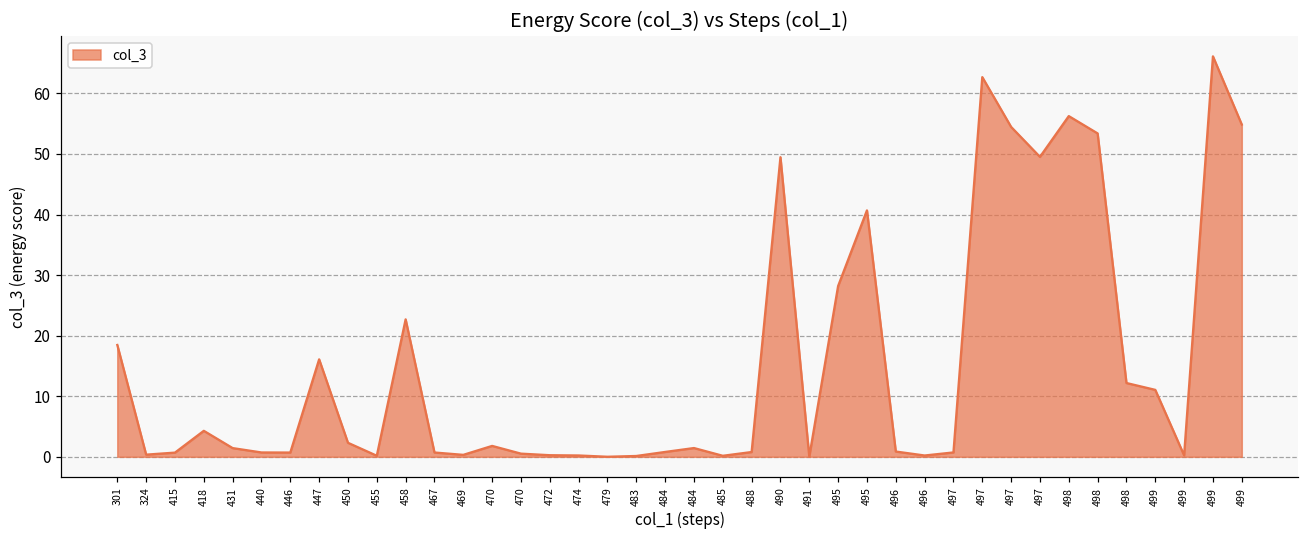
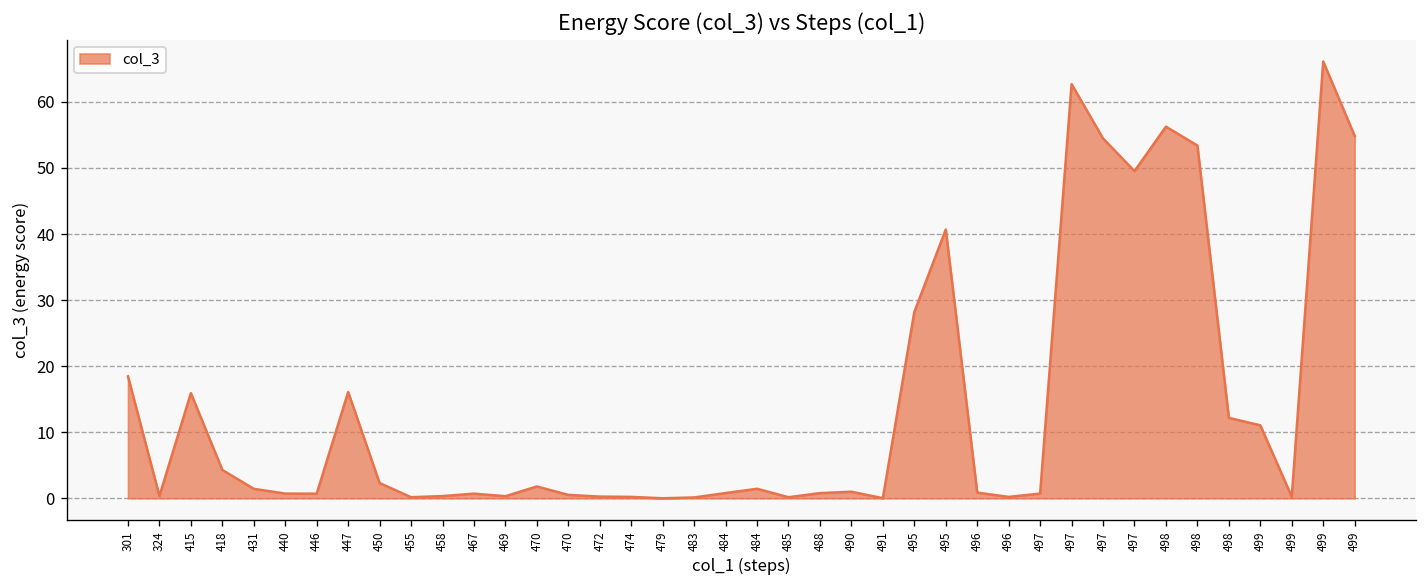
415: 1 -> 16
458: 23 -> 0
490: 49 -> 1
